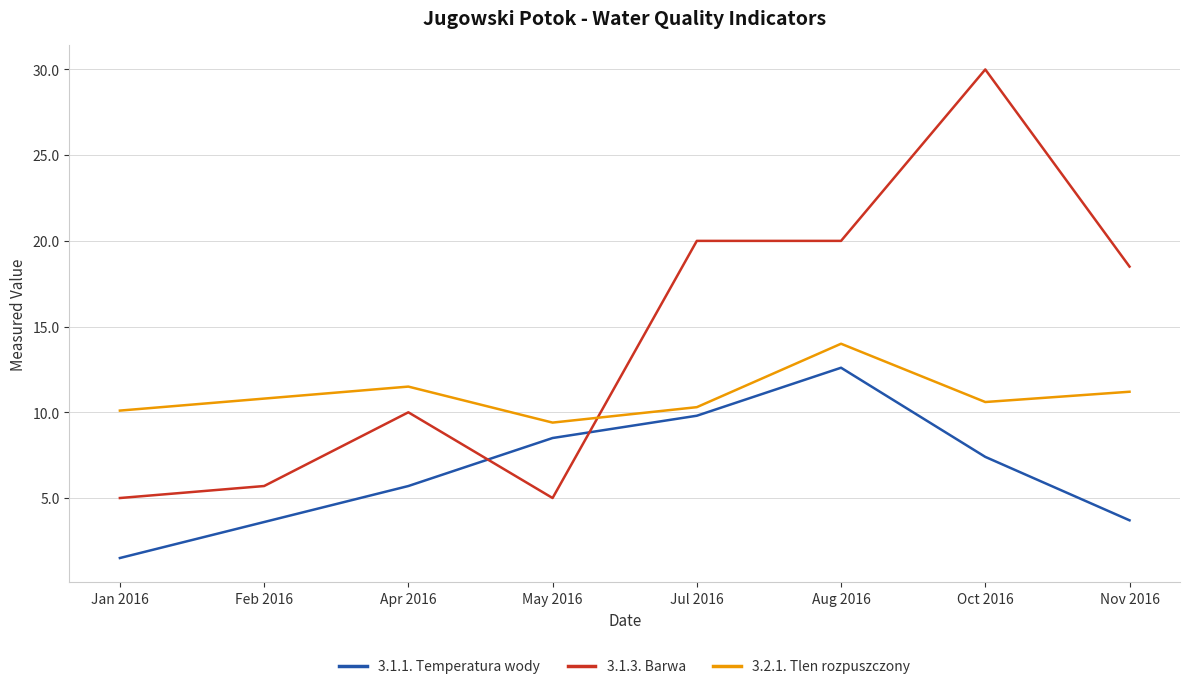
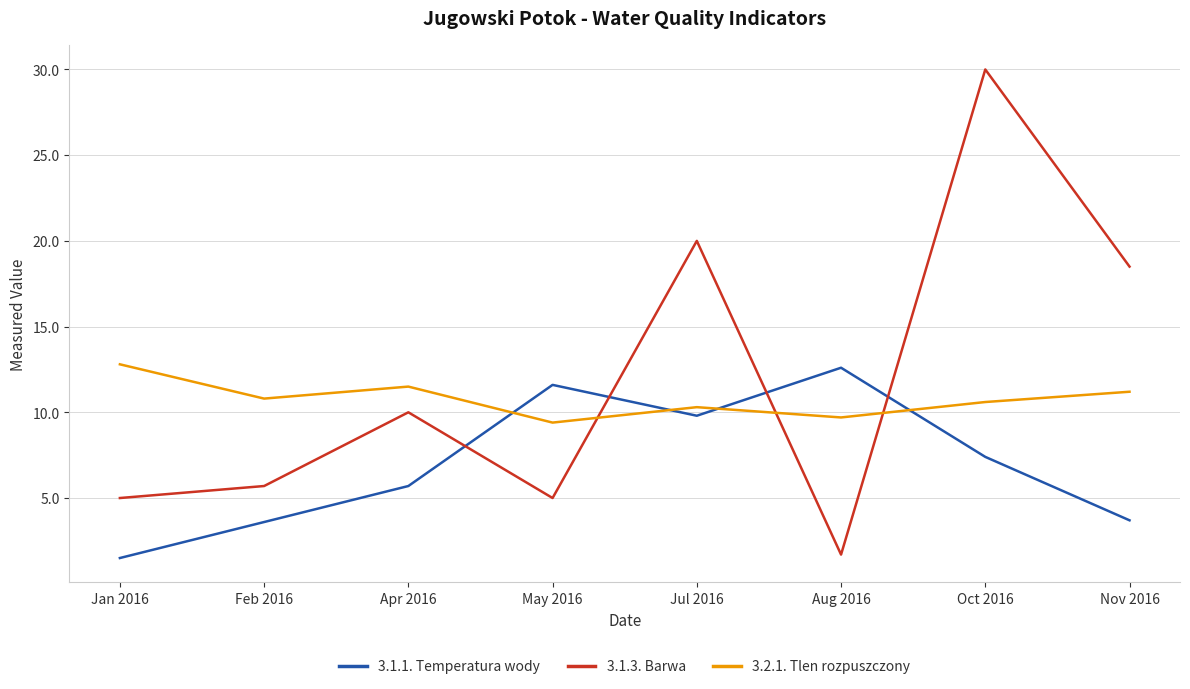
3.2.1. Tlen rozpuszczony, Jan 2016: 10.1 -> 12.8
3.1.1. Temperatura wody, May 2016: 8.5 -> 11.6
3.1.3. Barwa, Aug 2016: 20.0 -> 1.7
3.2.1. Tlen rozpuszczony, Aug 2016: 14.0 -> 9.7
